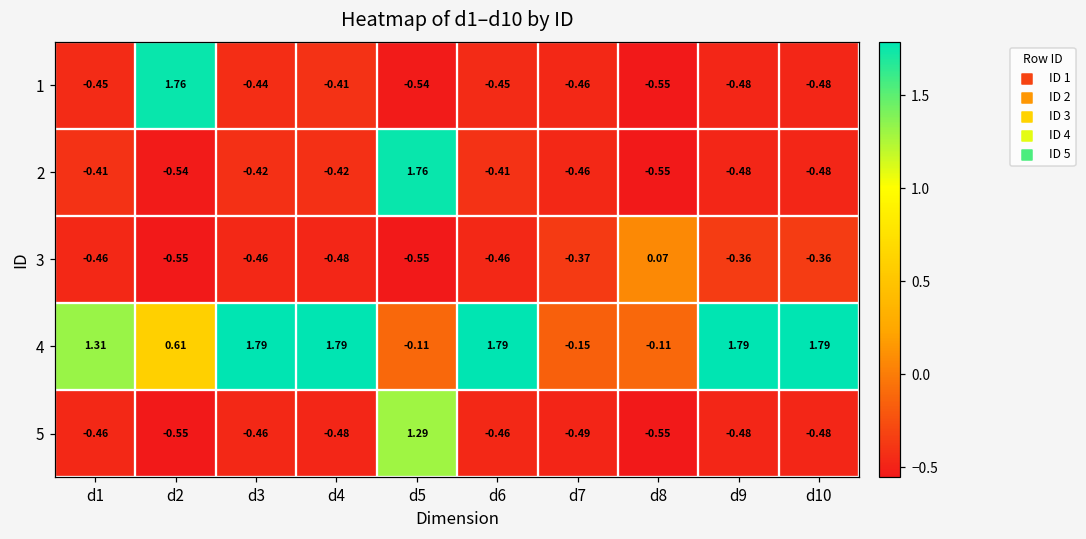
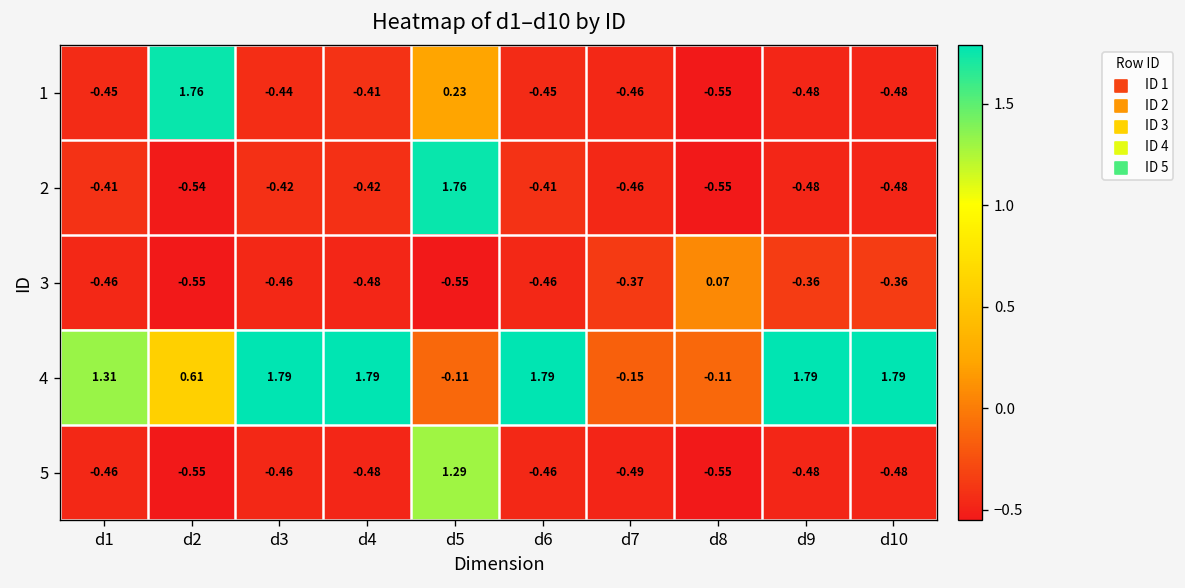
1, d5: -0.54 -> 0.23
